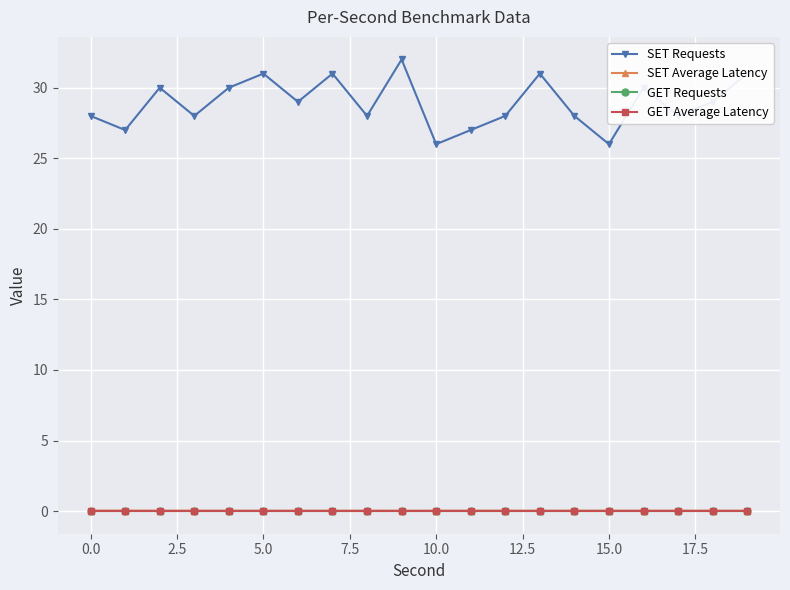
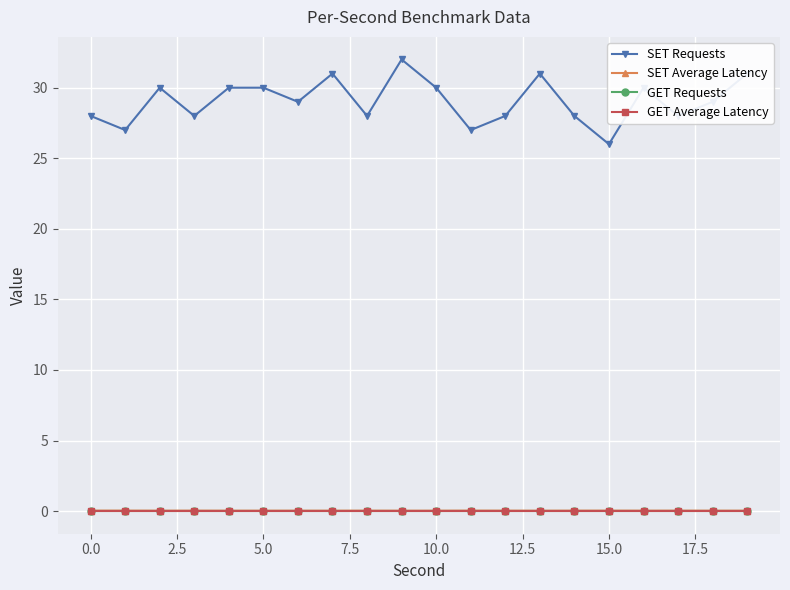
SET Requests, 5.0: 31 -> 30
SET Requests, 10.0: 26 -> 30
